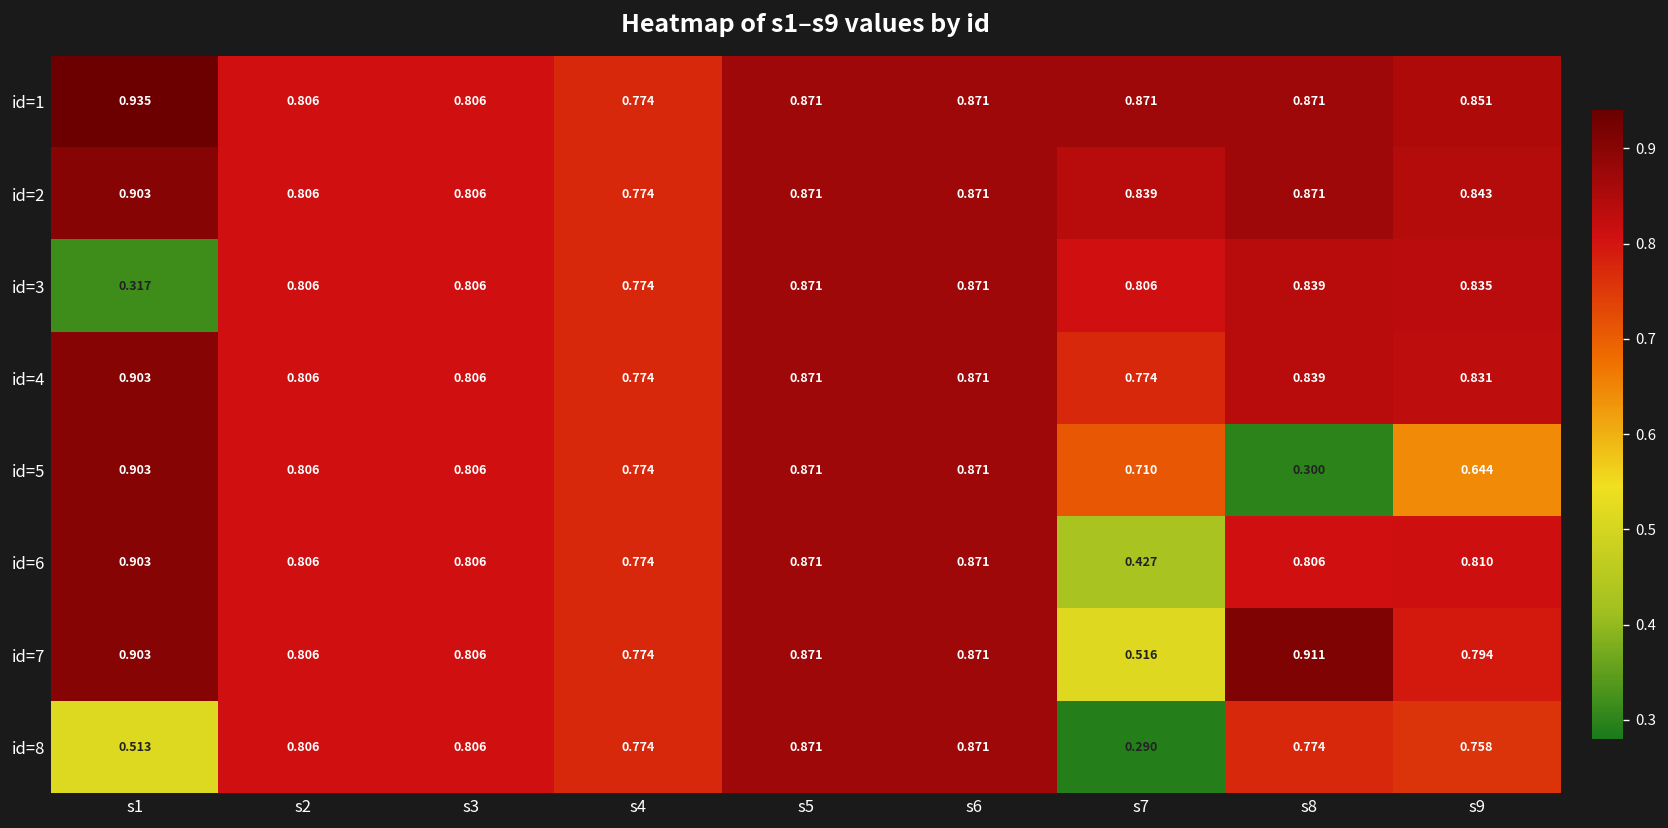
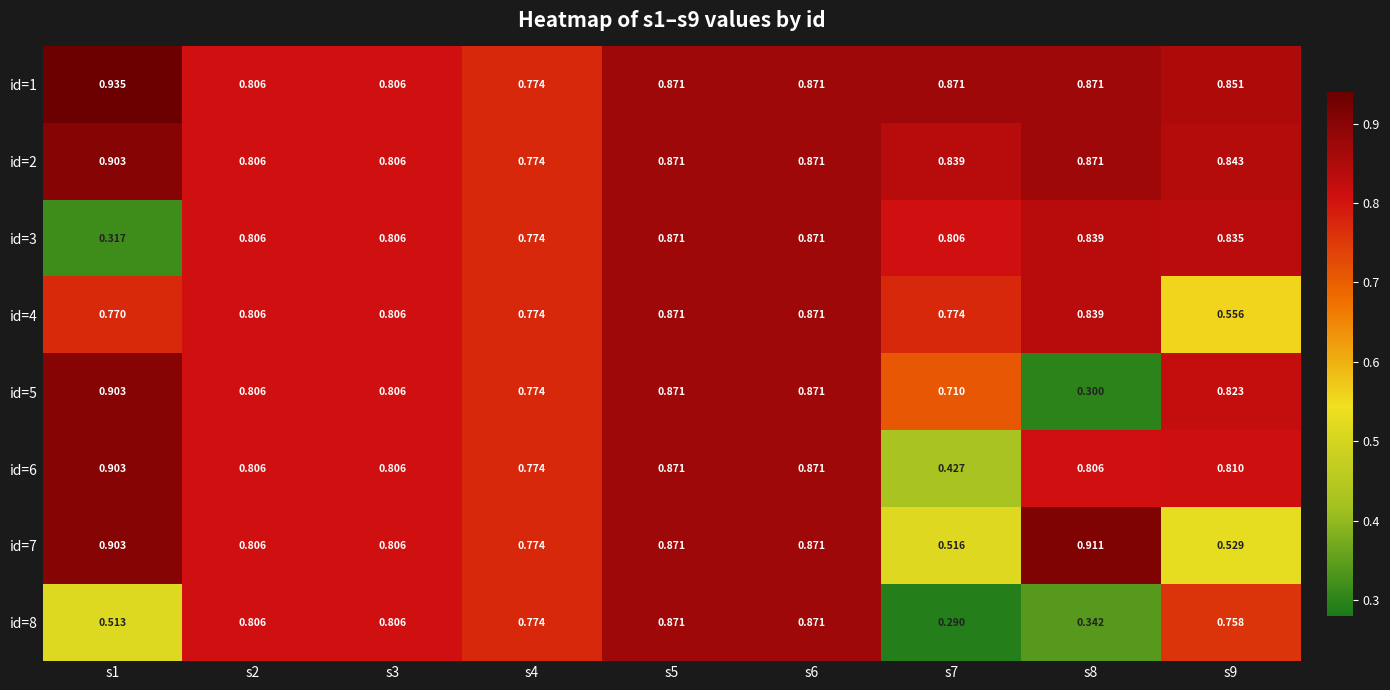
id=4, s1: 0.903 -> 0.770
id=4, s9: 0.831 -> 0.556
id=5, s9: 0.644 -> 0.823
id=7, s9: 0.794 -> 0.529
id=8, s8: 0.774 -> 0.342
